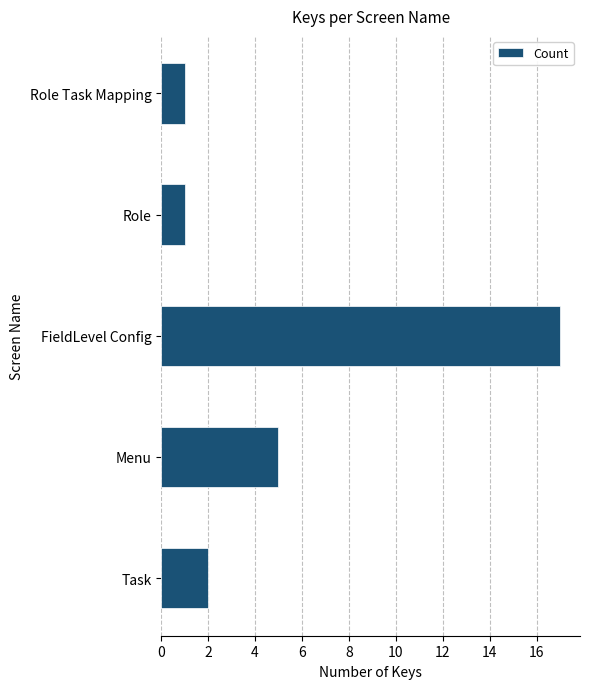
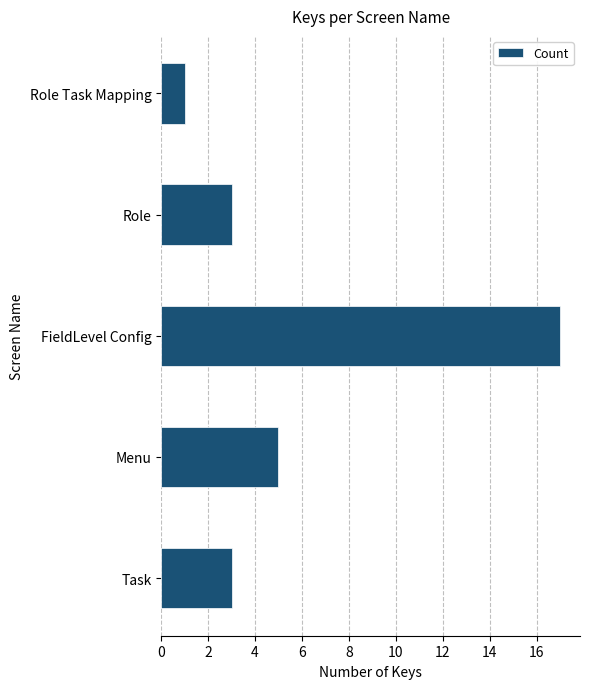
Role: 1 -> 3
Task: 2 -> 3
